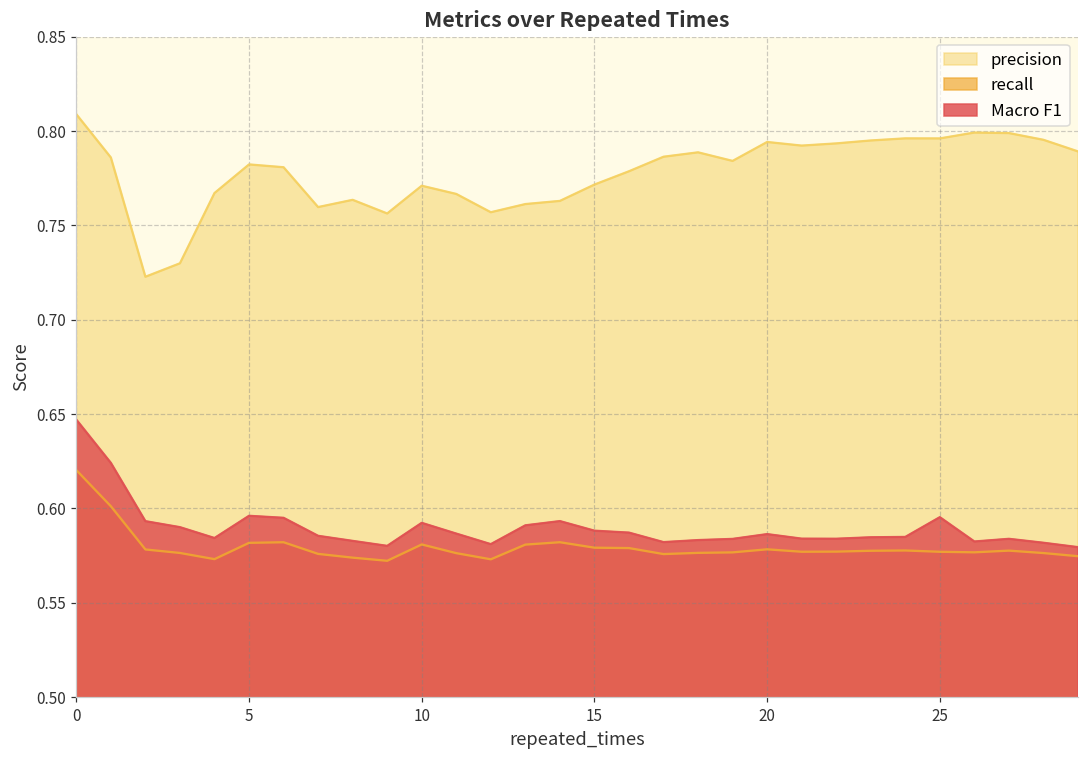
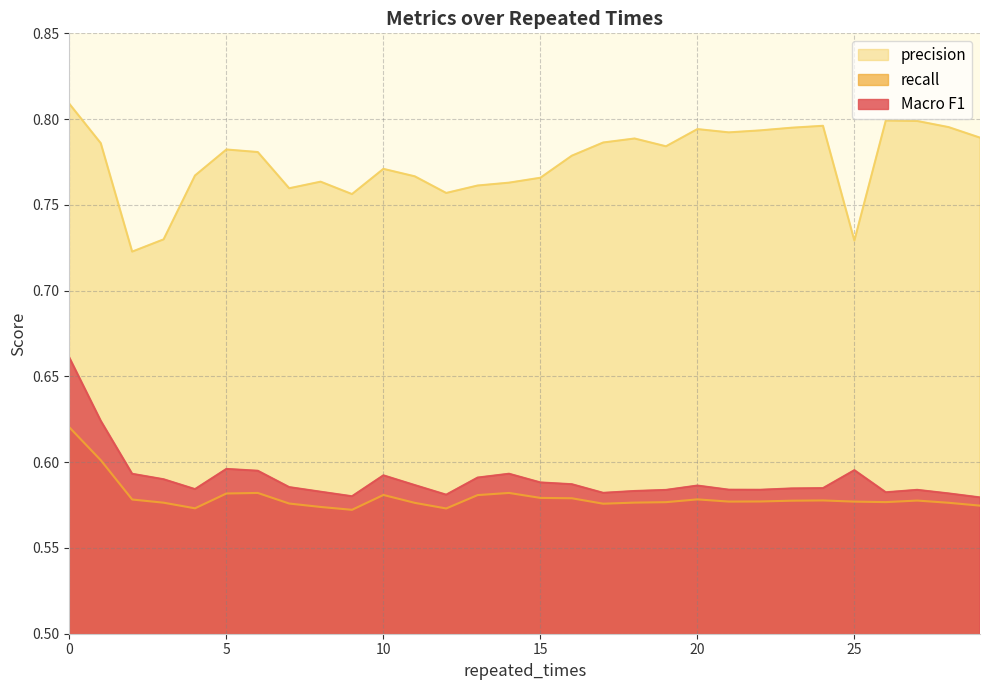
Macro F1, 0: 0.647 -> 0.661
precision, 15: 0.772 -> 0.766
precision, 25: 0.796 -> 0.729
